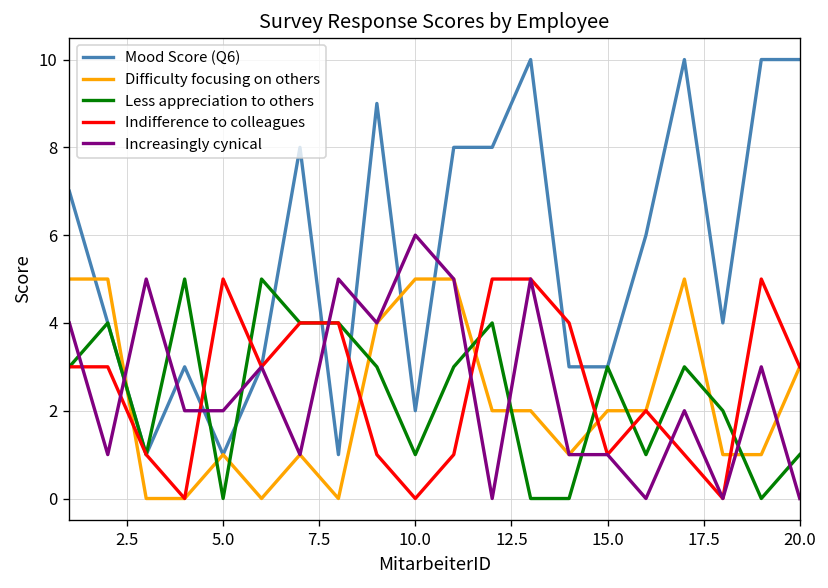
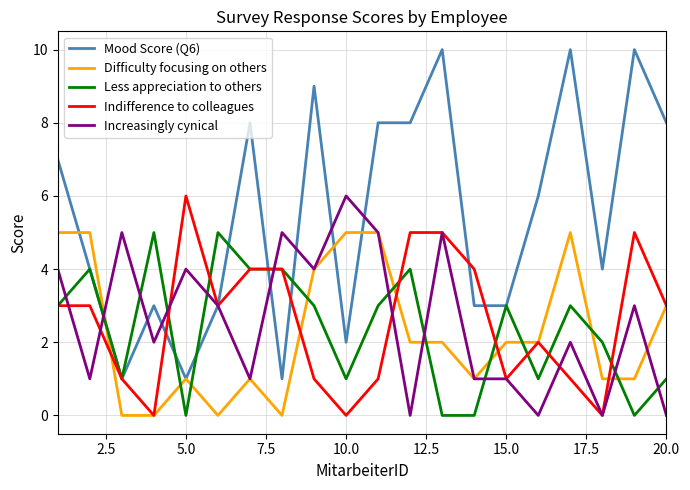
Indifference to colleagues, 5.0: 5 -> 6
Increasingly cynical, 5.0: 2 -> 4
Mood Score (Q6), 20.0: 10 -> 8
